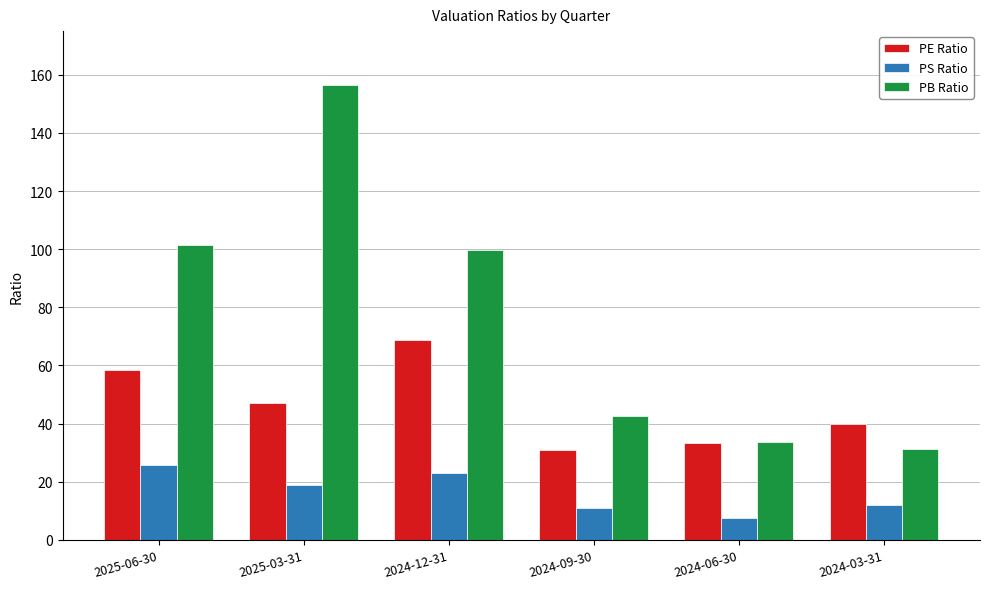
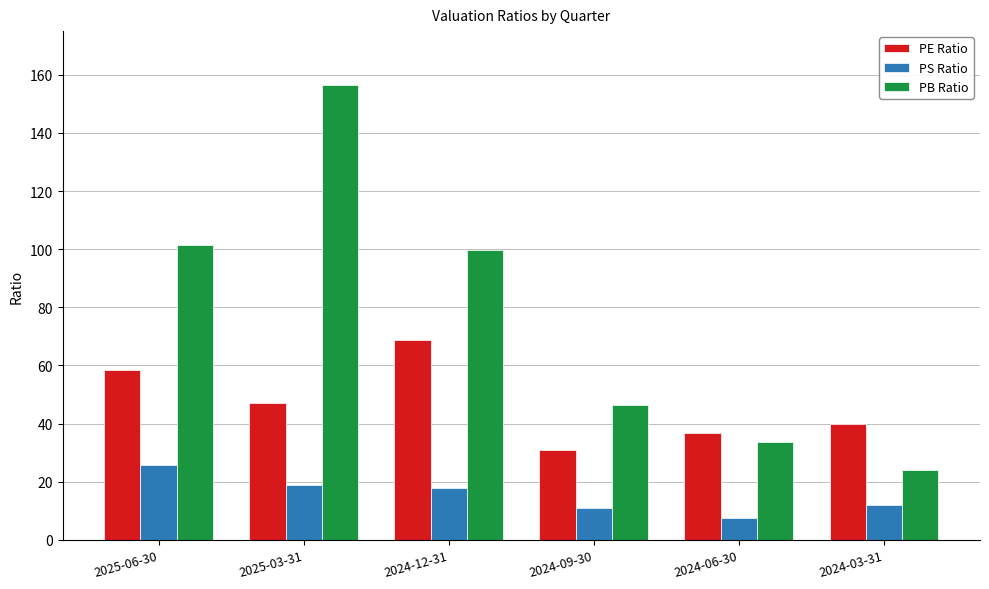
PS Ratio, 2024-12-31: 23 -> 18
PB Ratio, 2024-09-30: 43 -> 47
PE Ratio, 2024-06-30: 33 -> 37
PB Ratio, 2024-03-31: 31 -> 24
